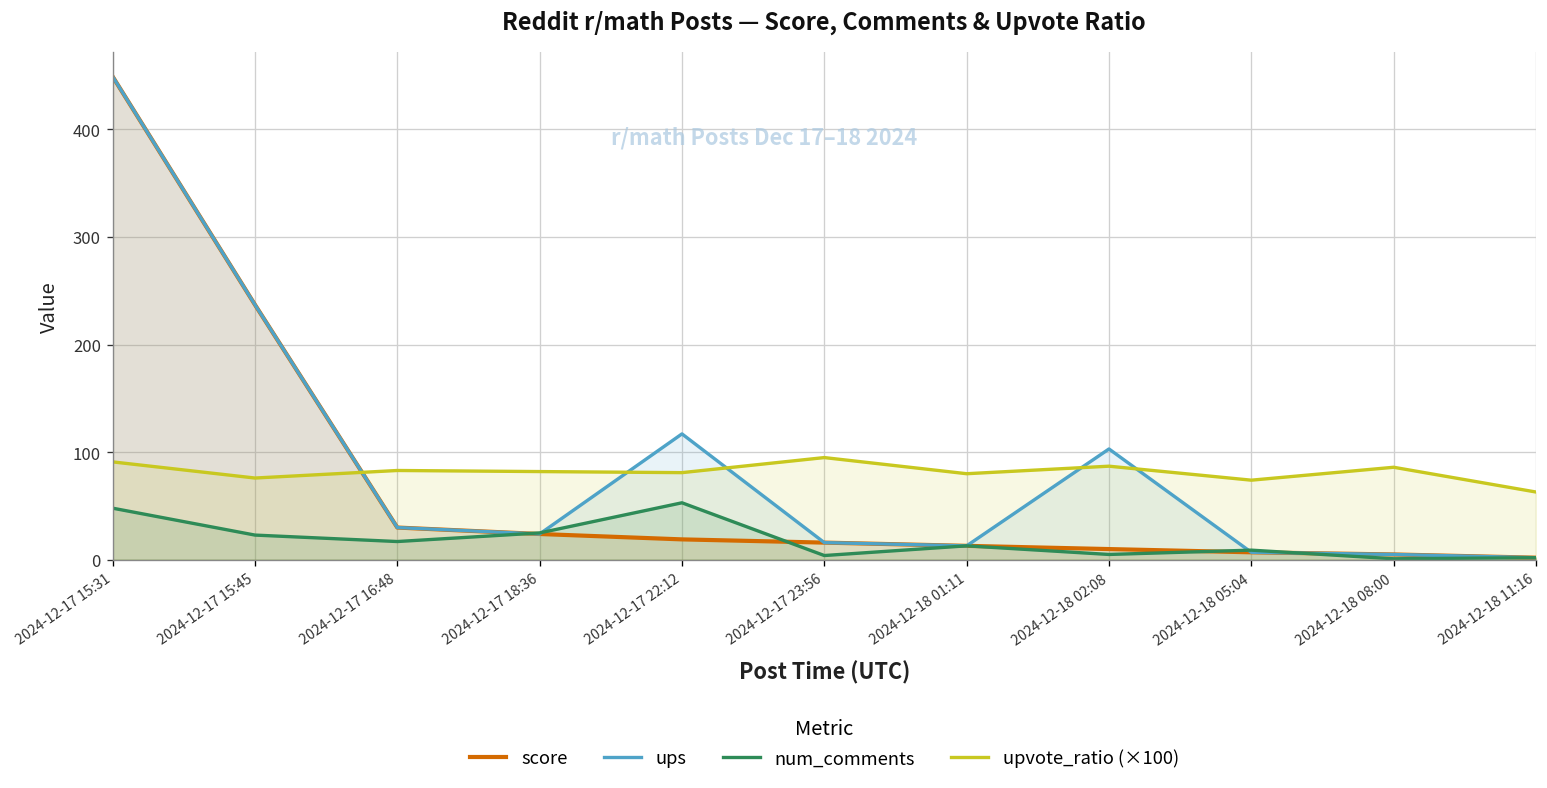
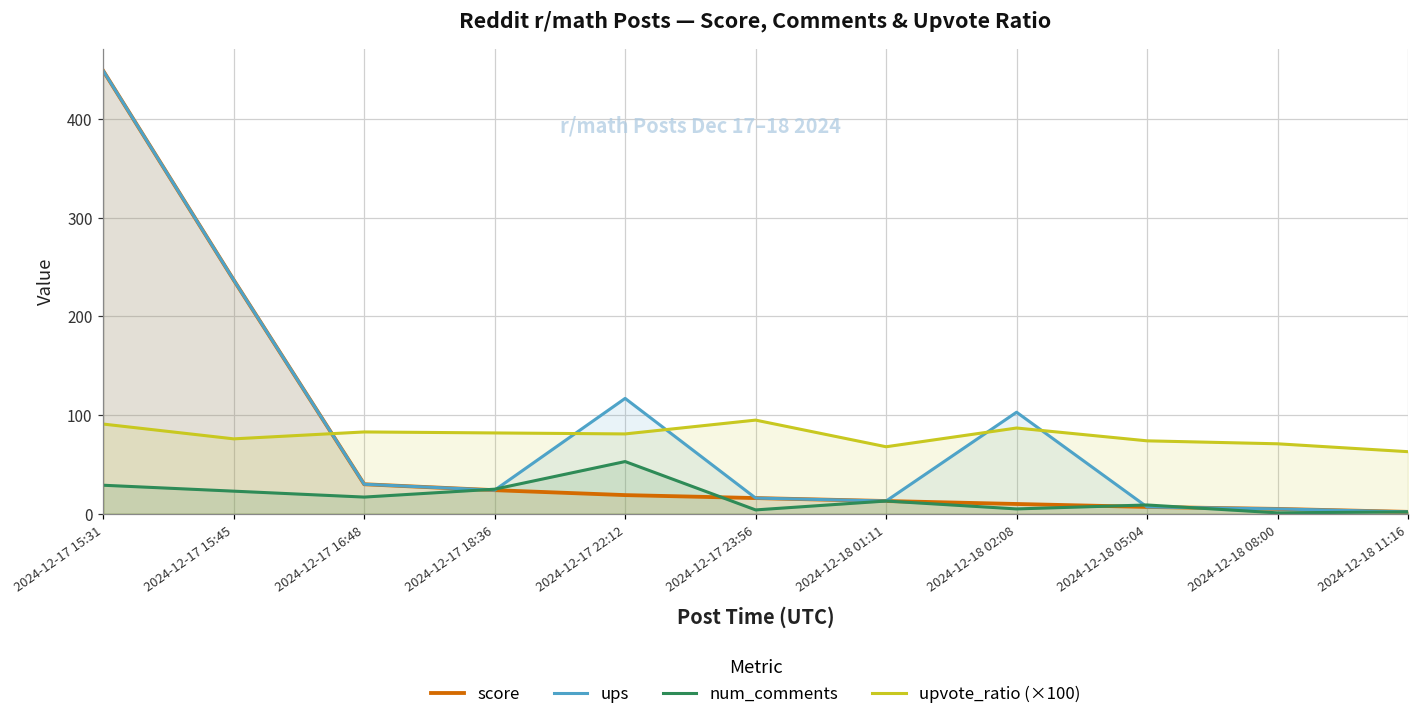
num_comments, 2024-12-17 15:31: 50 -> 30
upvote_ratio (×100), 2024-12-18 01:11: 80 -> 70
upvote_ratio (×100), 2024-12-18 08:00: 90 -> 70
